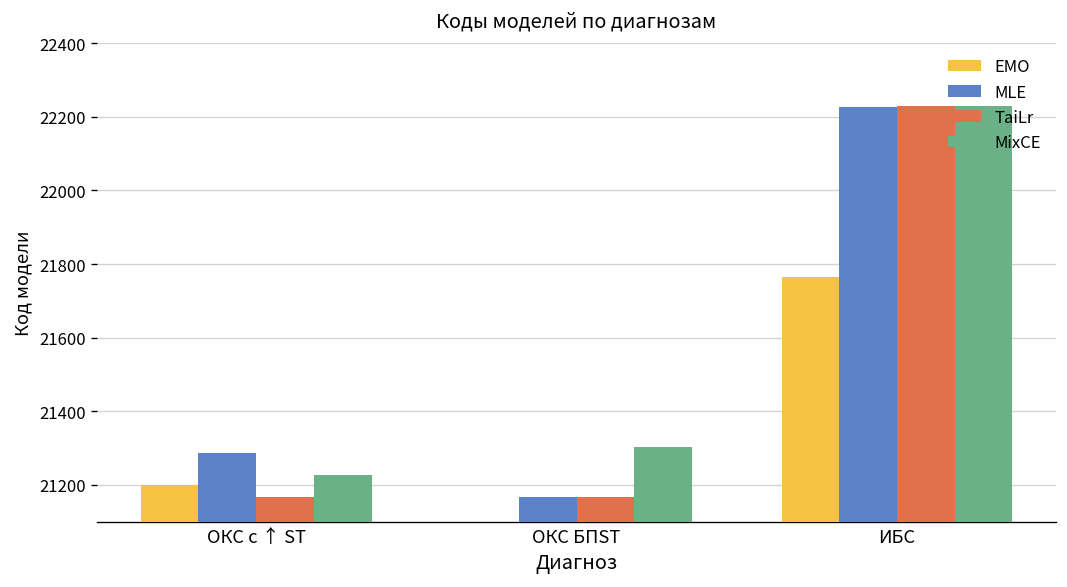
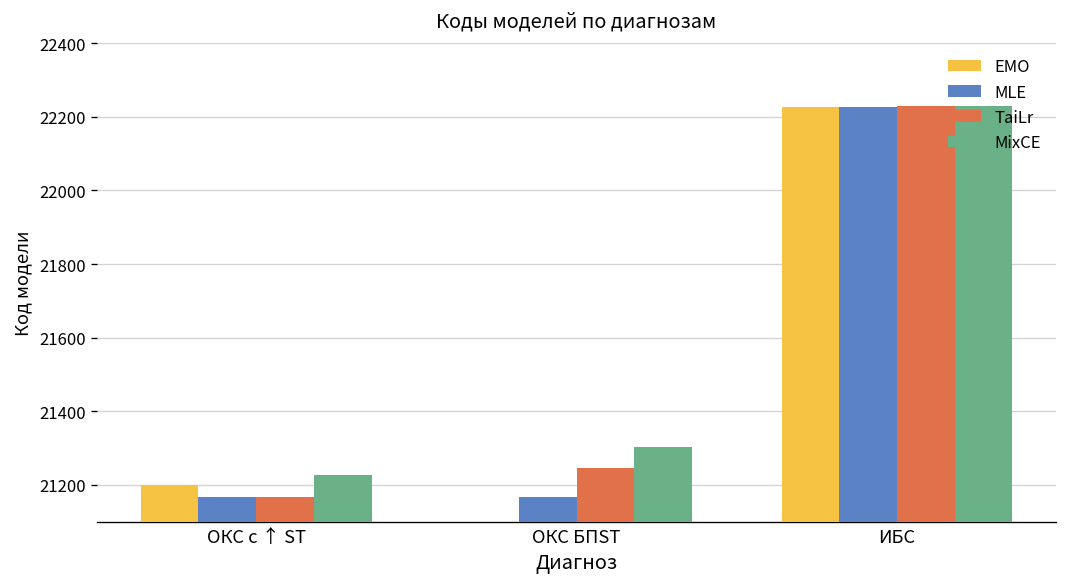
MLE, ОКС с ↑ ST: 21290 -> 21170
TaiLr, ОКС БПST: 21170 -> 21250
EMO, ИБС: 21770 -> 22230
